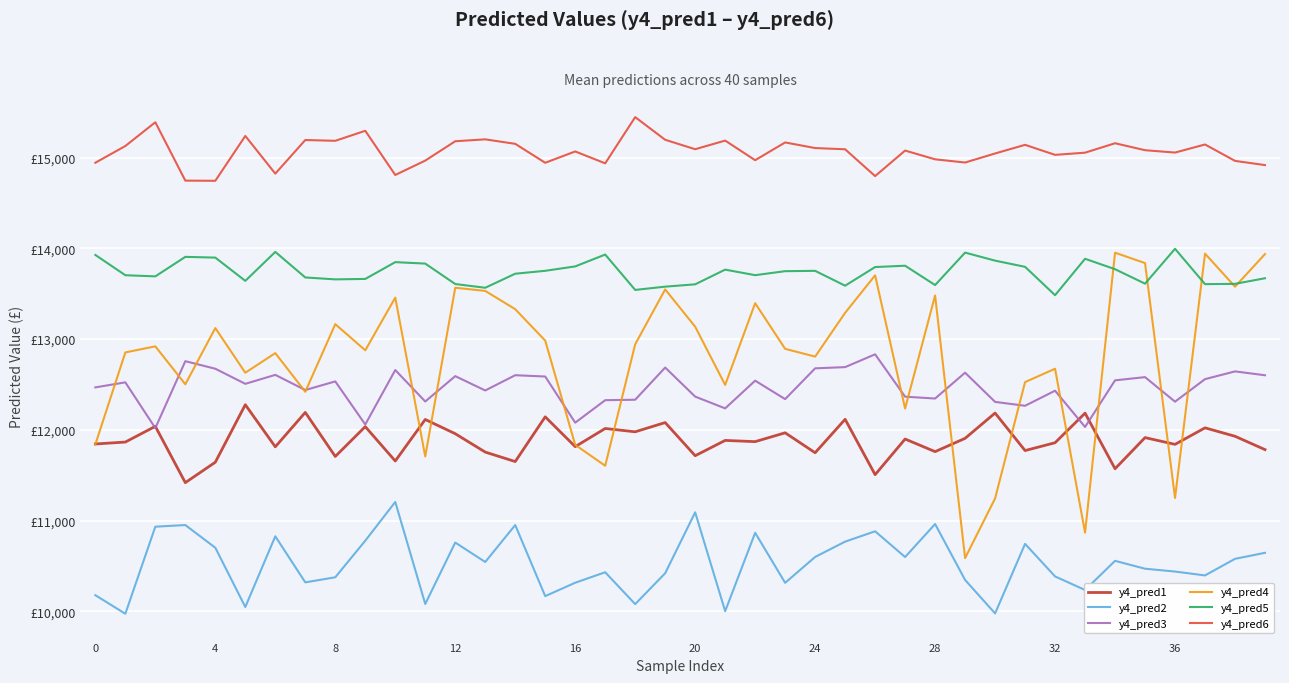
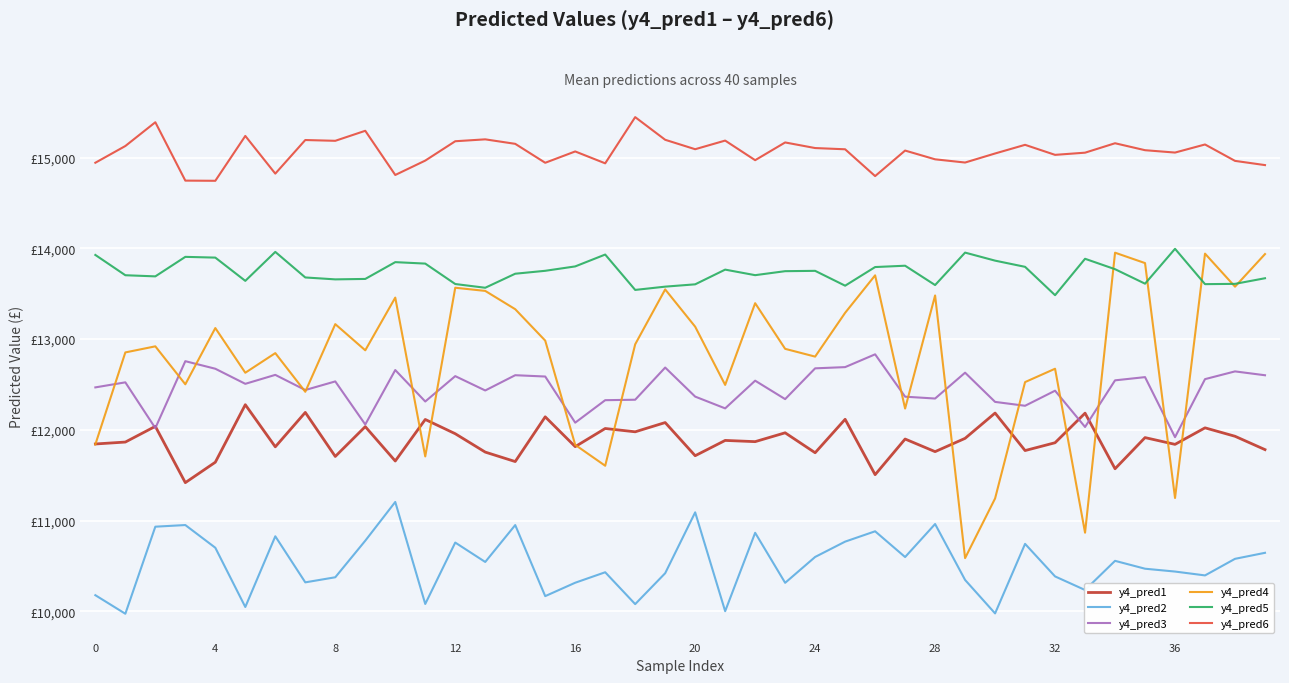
y4_pred3, 36: £12,300 -> £11,900
